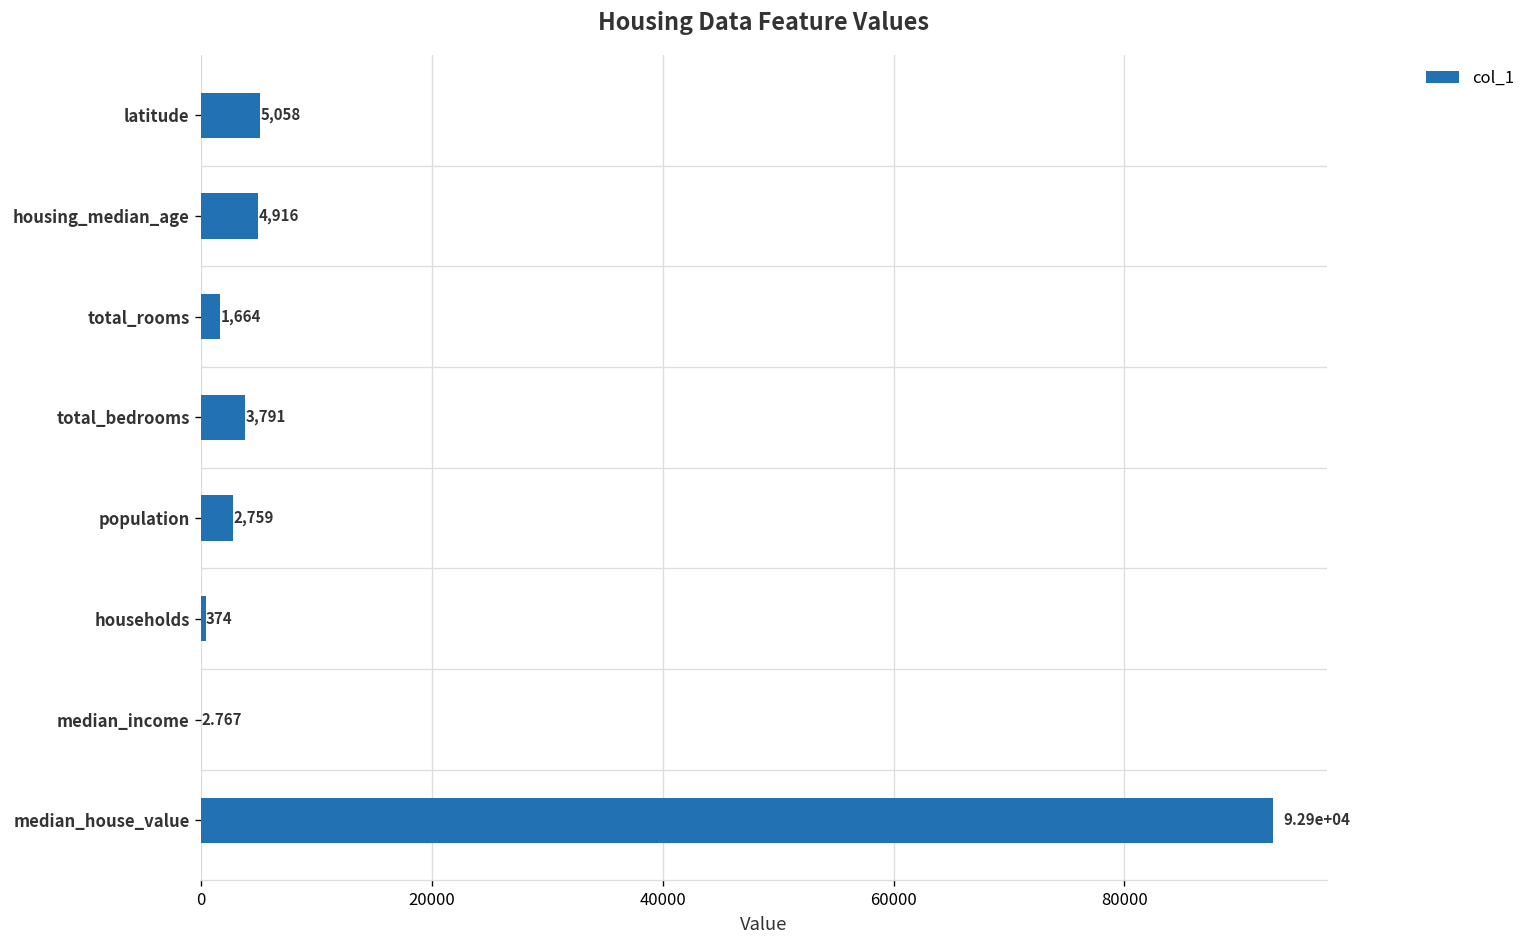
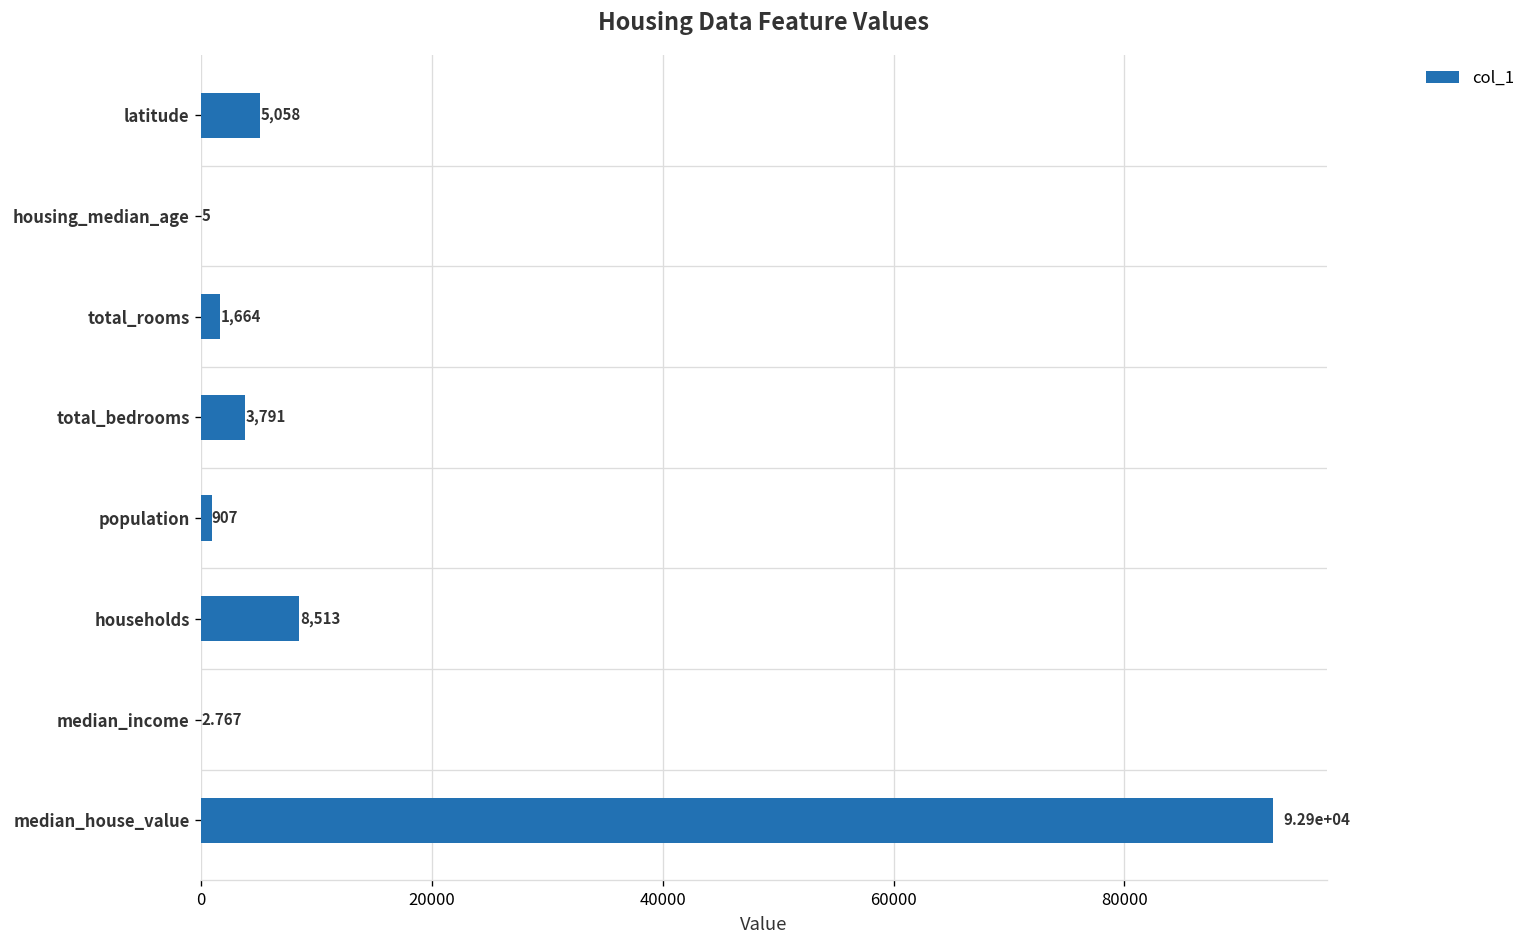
housing_median_age: 4,916 -> 5
population: 2,759 -> 907
households: 374 -> 8,513
